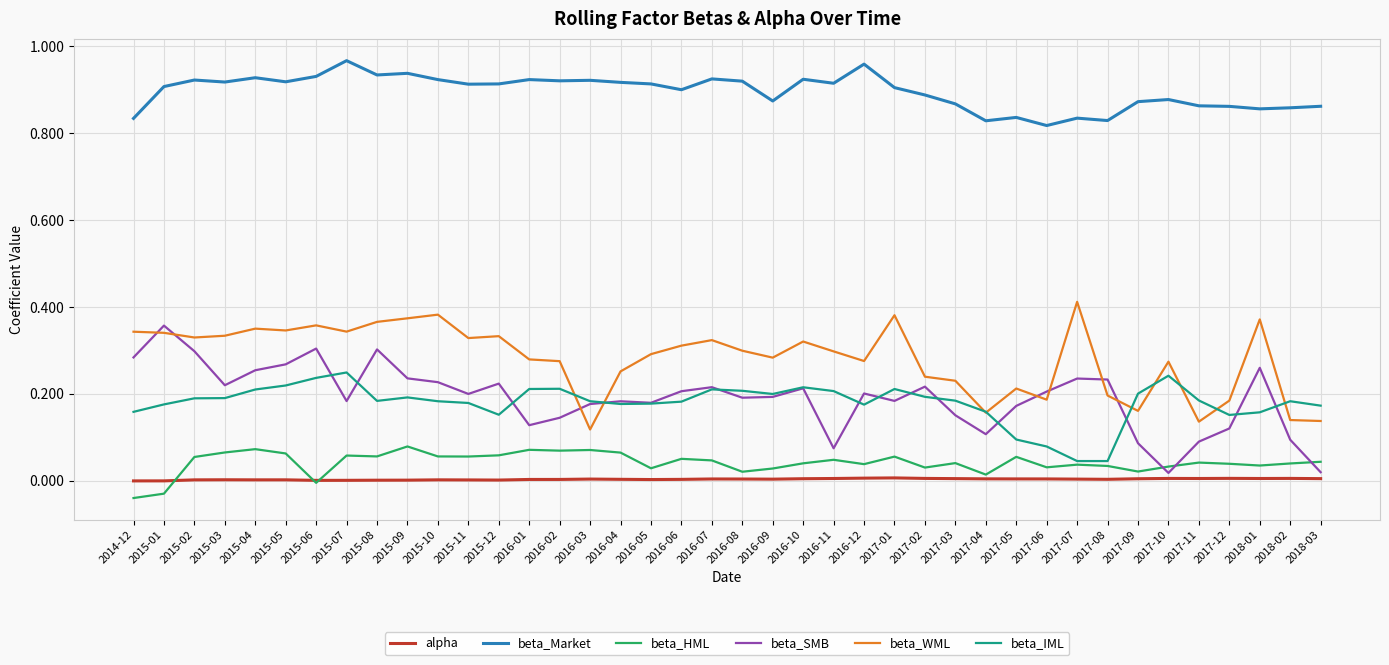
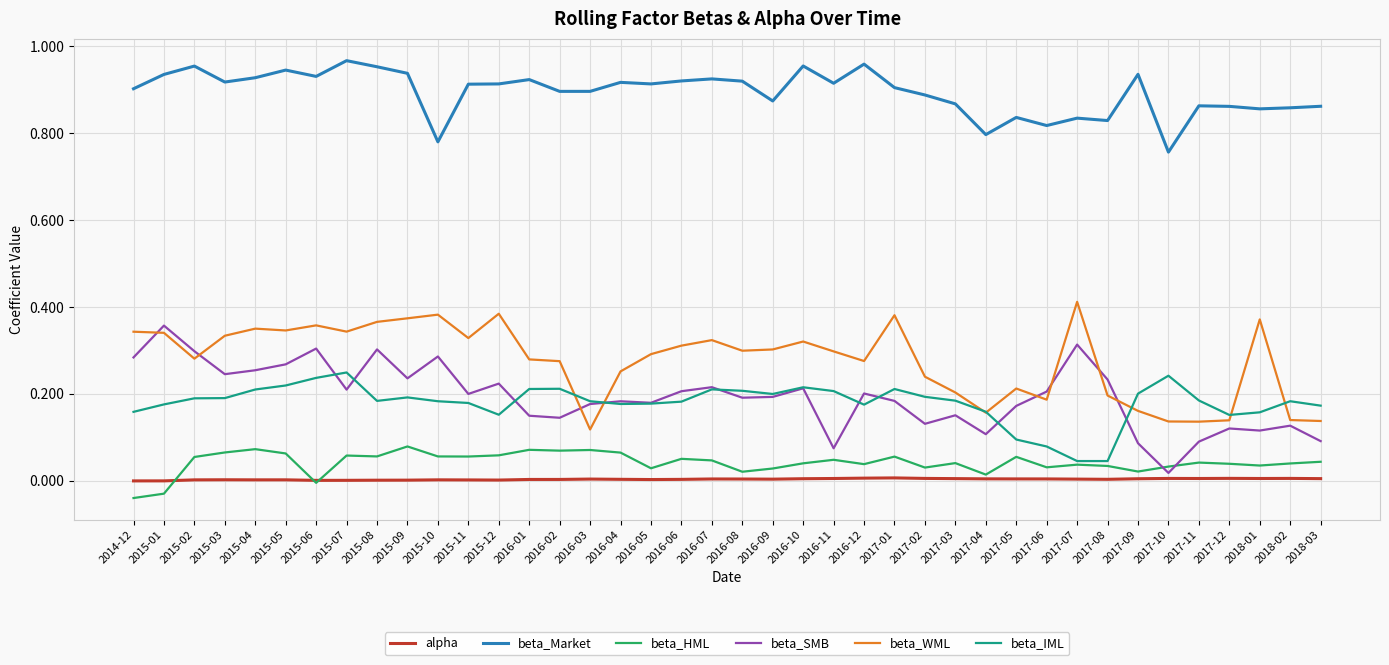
beta_Market, 2014-12: 0.83 -> 0.90
beta_Market, 2015-01: 0.91 -> 0.94
beta_Market, 2015-02: 0.92 -> 0.95
beta_WML, 2015-02: 0.33 -> 0.28
beta_SMB, 2015-03: 0.22 -> 0.25
beta_Market, 2015-05: 0.92 -> 0.95
beta_SMB, 2015-07: 0.18 -> 0.21
beta_Market, 2015-08: 0.93 -> 0.95
beta_Market, 2015-10: 0.92 -> 0.78
beta_SMB, 2015-10: 0.23 -> 0.29
beta_WML, 2015-12: 0.33 -> 0.38
beta_SMB, 2016-01: 0.13 -> 0.15
beta_Market, 2016-02: 0.92 -> 0.90
beta_Market, 2016-03: 0.92 -> 0.90
beta_Market, 2016-06: 0.90 -> 0.92
beta_WML, 2016-09: 0.28 -> 0.30
beta_Market, 2016-10: 0.92 -> 0.96
beta_SMB, 2017-02: 0.22 -> 0.13
beta_WML, 2017-03: 0.23 -> 0.20
beta_Market, 2017-04: 0.83 -> 0.80
beta_SMB, 2017-07: 0.24 -> 0.31
beta_Market, 2017-09: 0.87 -> 0.94
beta_Market, 2017-10: 0.88 -> 0.76
beta_WML, 2017-10: 0.27 -> 0.14
beta_WML, 2017-12: 0.18 -> 0.14
beta_SMB, 2018-01: 0.26 -> 0.12
beta_SMB, 2018-02: 0.09 -> 0.13
beta_SMB, 2018-03: 0.02 -> 0.09
